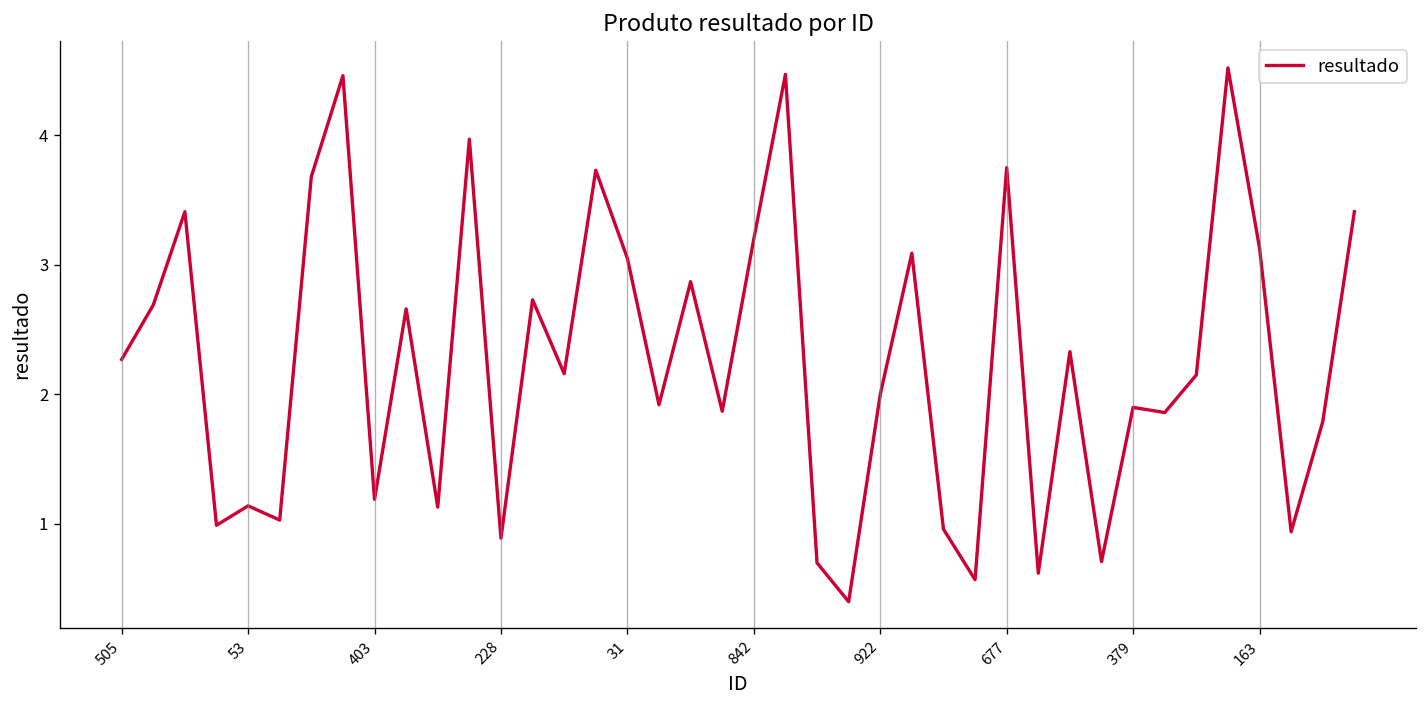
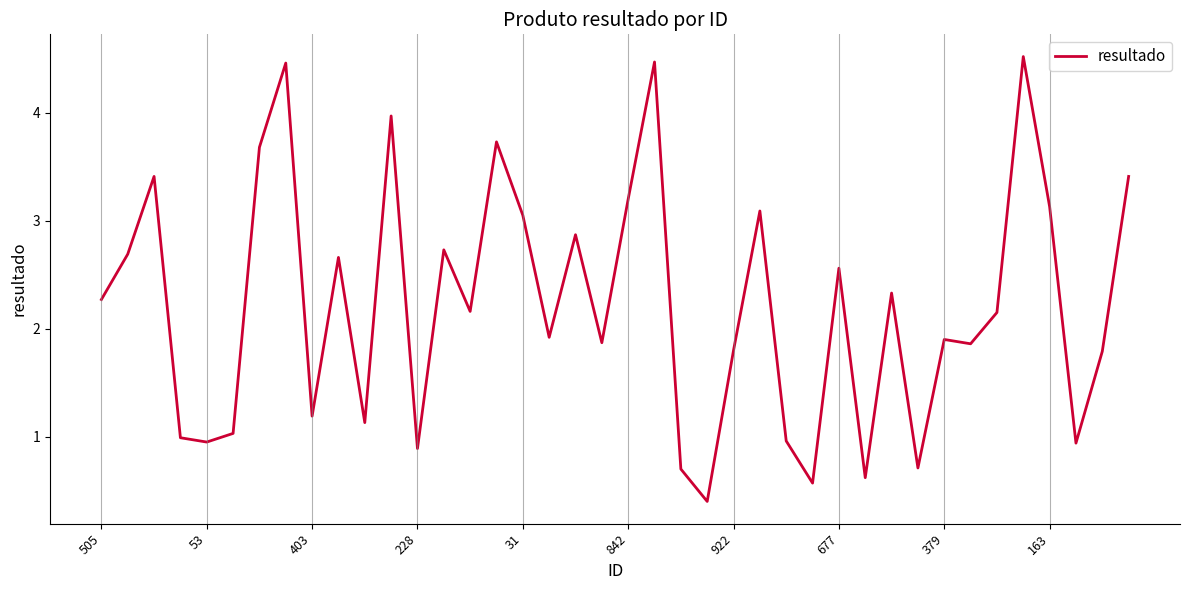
53: 1.14 -> 0.95
922: 2.0 -> 1.8
677: 3.75 -> 2.56
